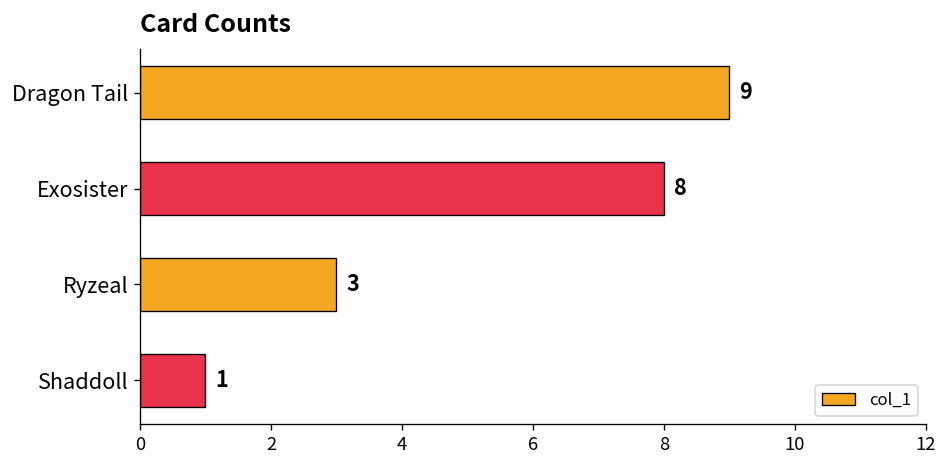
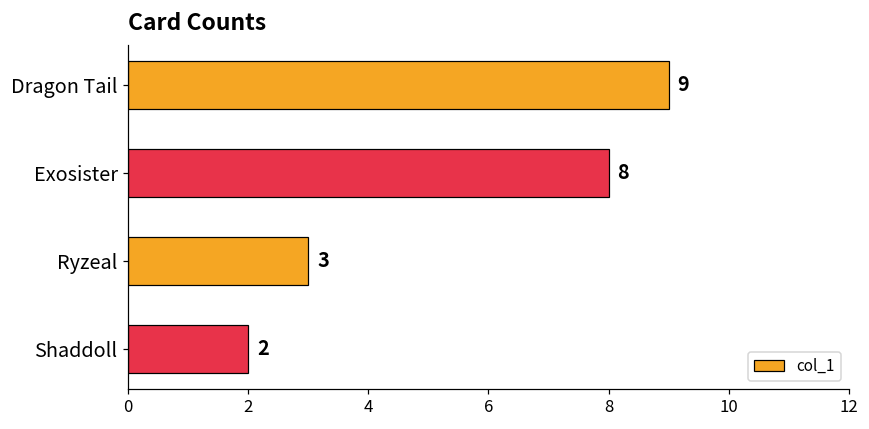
Shaddoll: 1 -> 2
